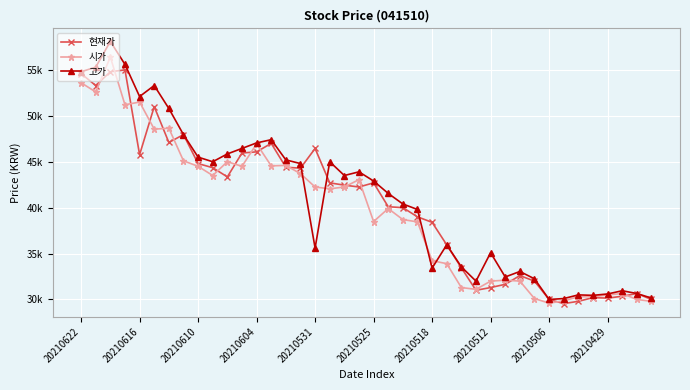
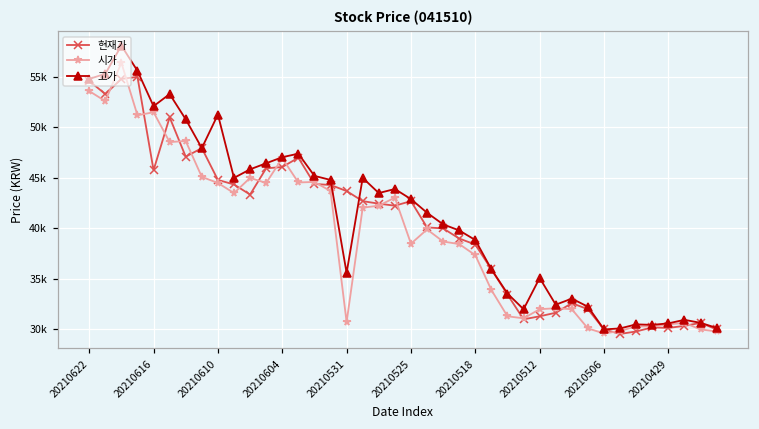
고가, 20210610: 46000 -> 51000
현재가, 20210531: 46000 -> 44000
시가, 20210531: 42000 -> 31000
시가, 20210518: 34000 -> 37000
고가, 20210518: 33000 -> 39000
